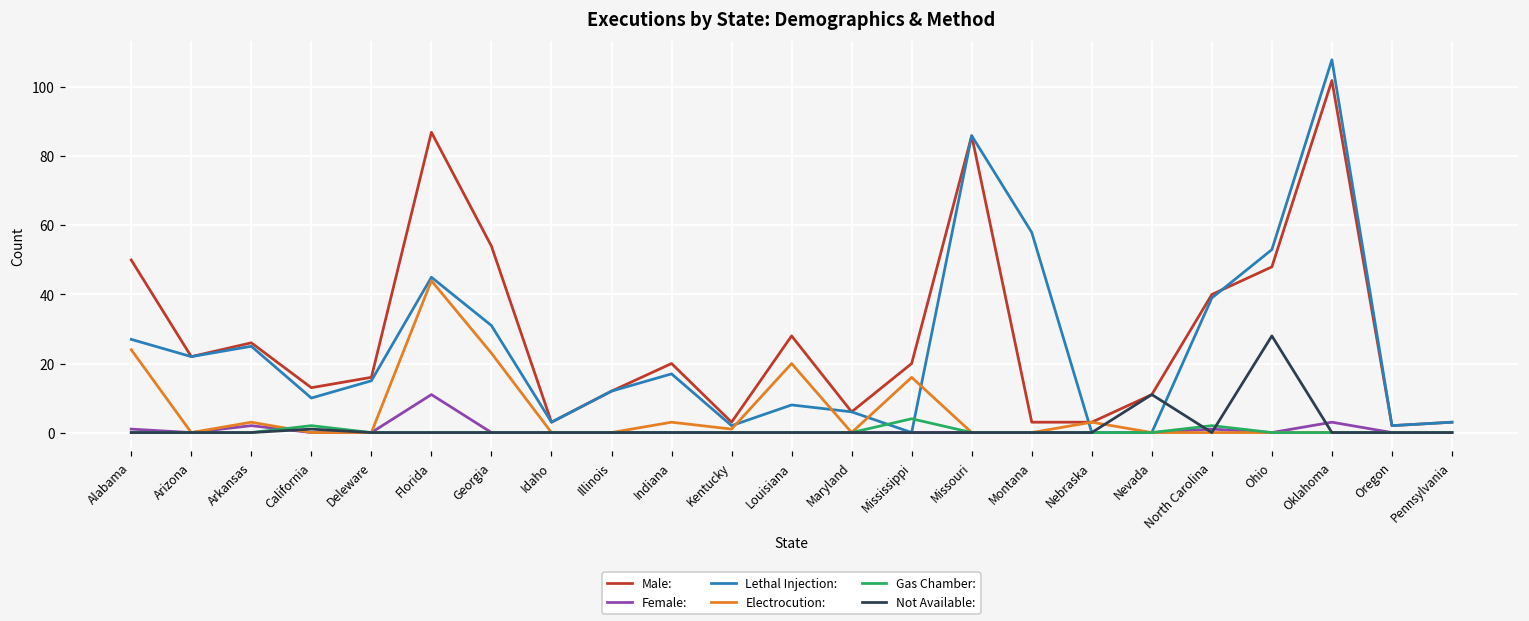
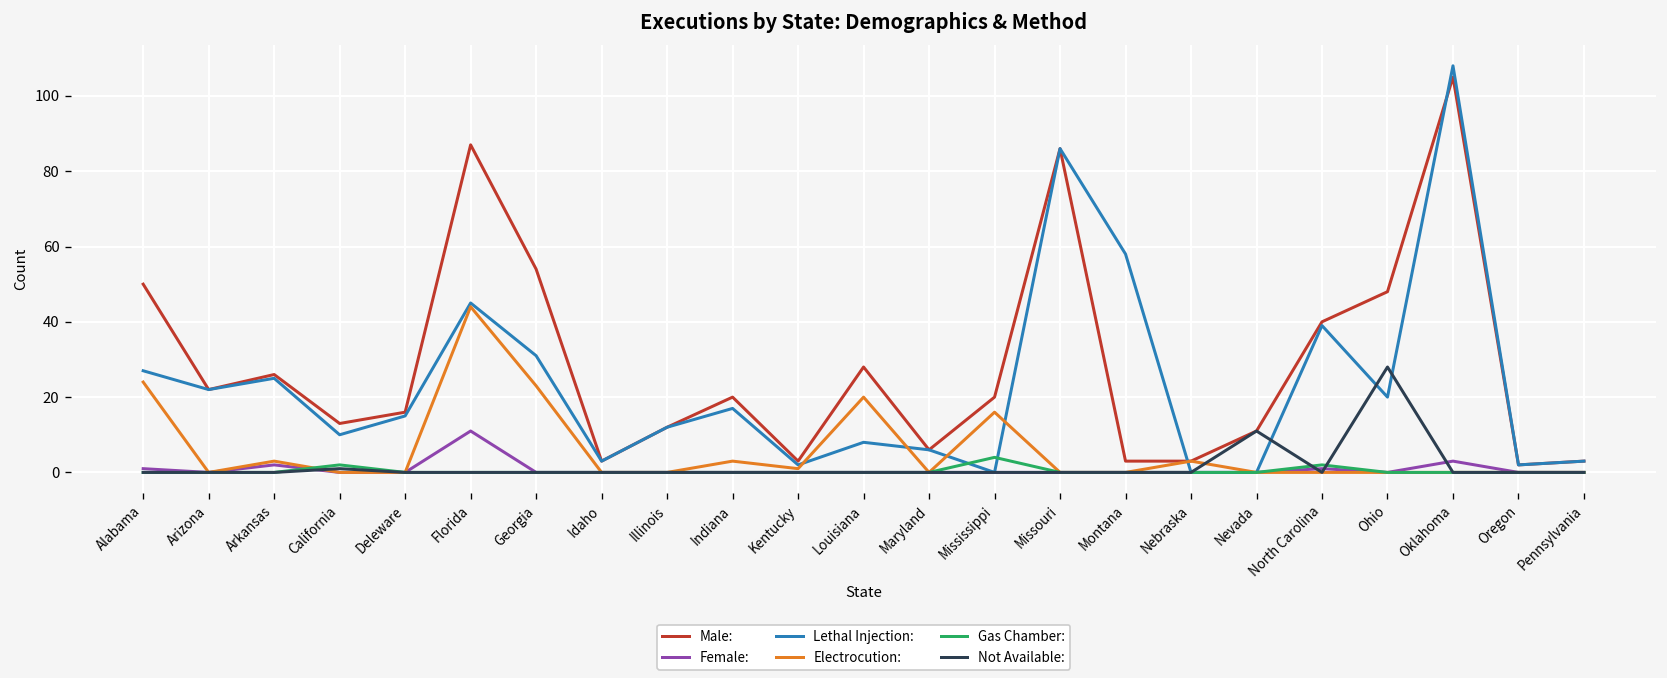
Lethal Injection:, Ohio: 53 -> 20
Male:, Oklahoma: 102 -> 105
